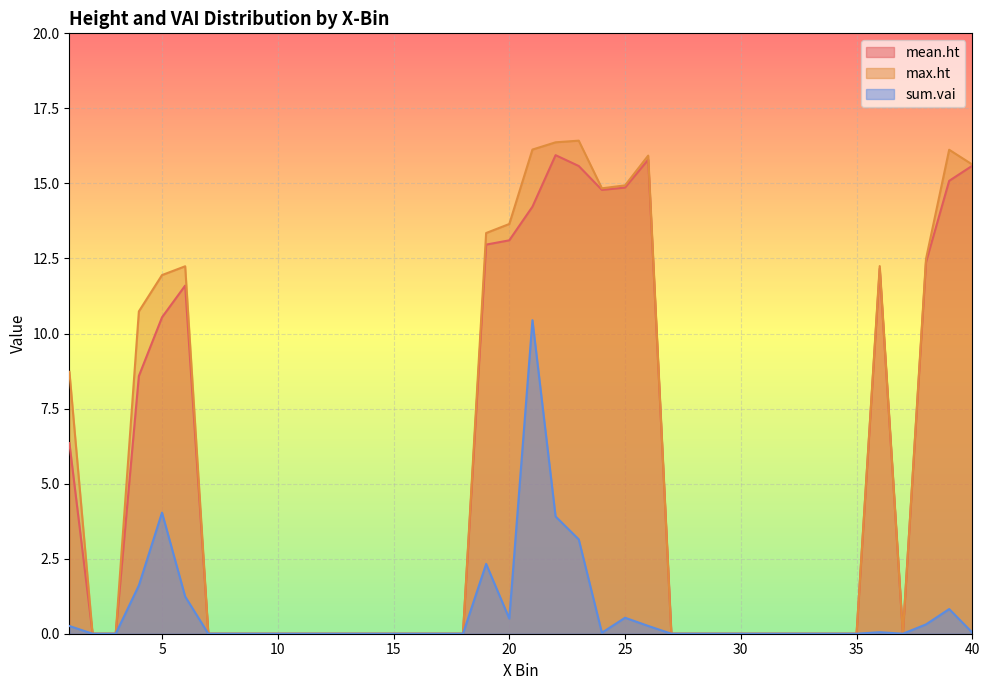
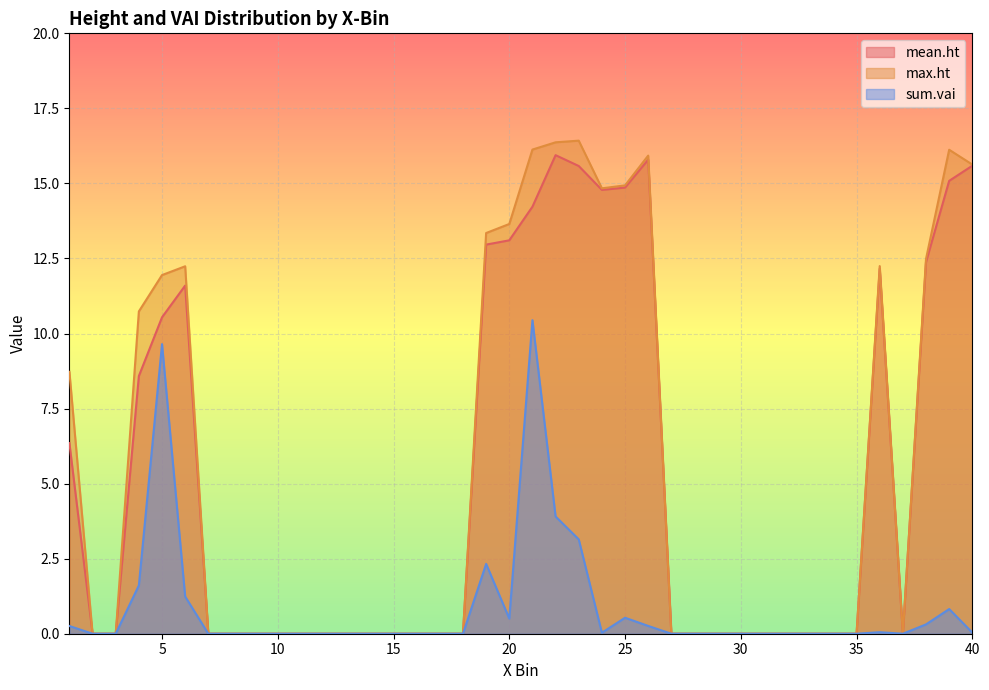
sum.vai, 5: 4.0 -> 9.6
